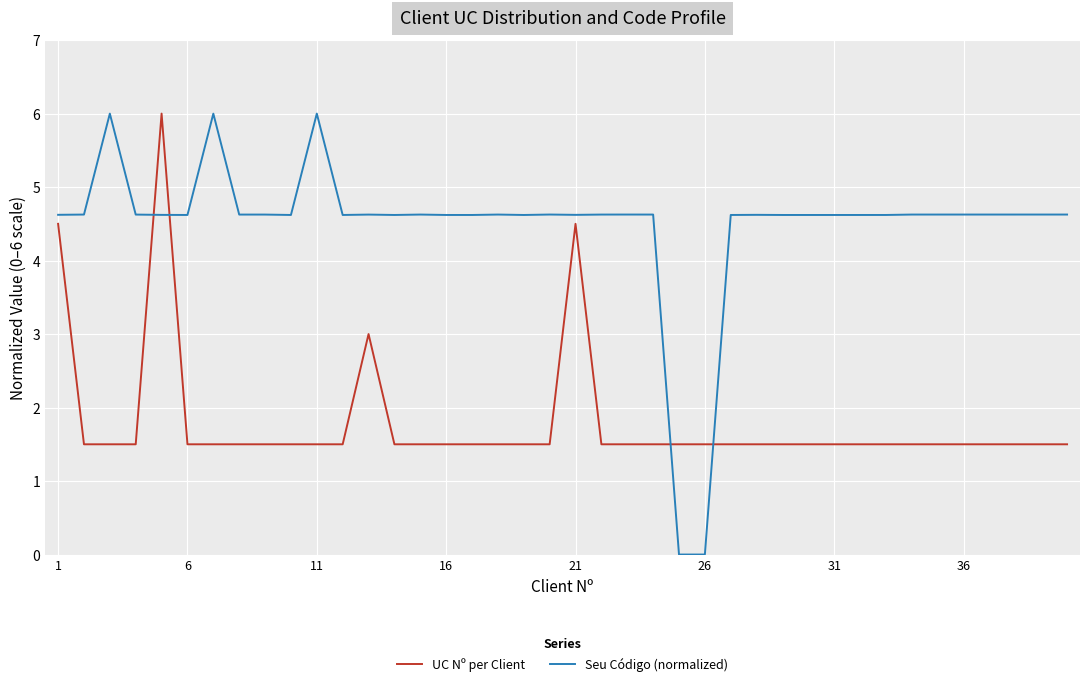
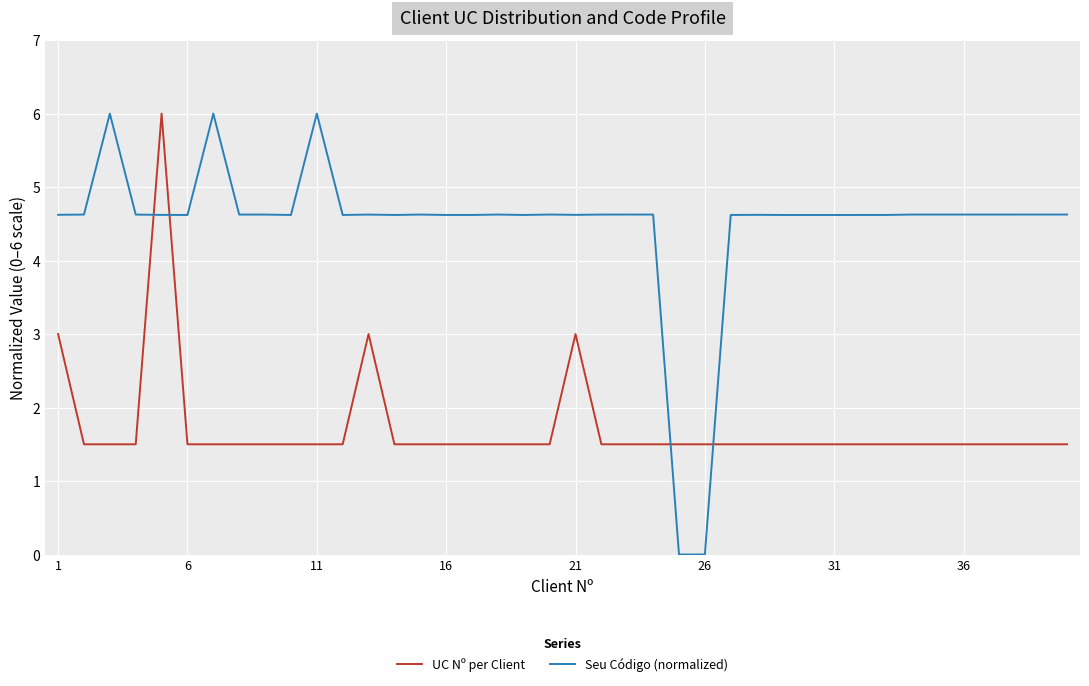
UC Nº per Client, 1: 4.5 -> 3.0
UC Nº per Client, 21: 4.5 -> 3.0
